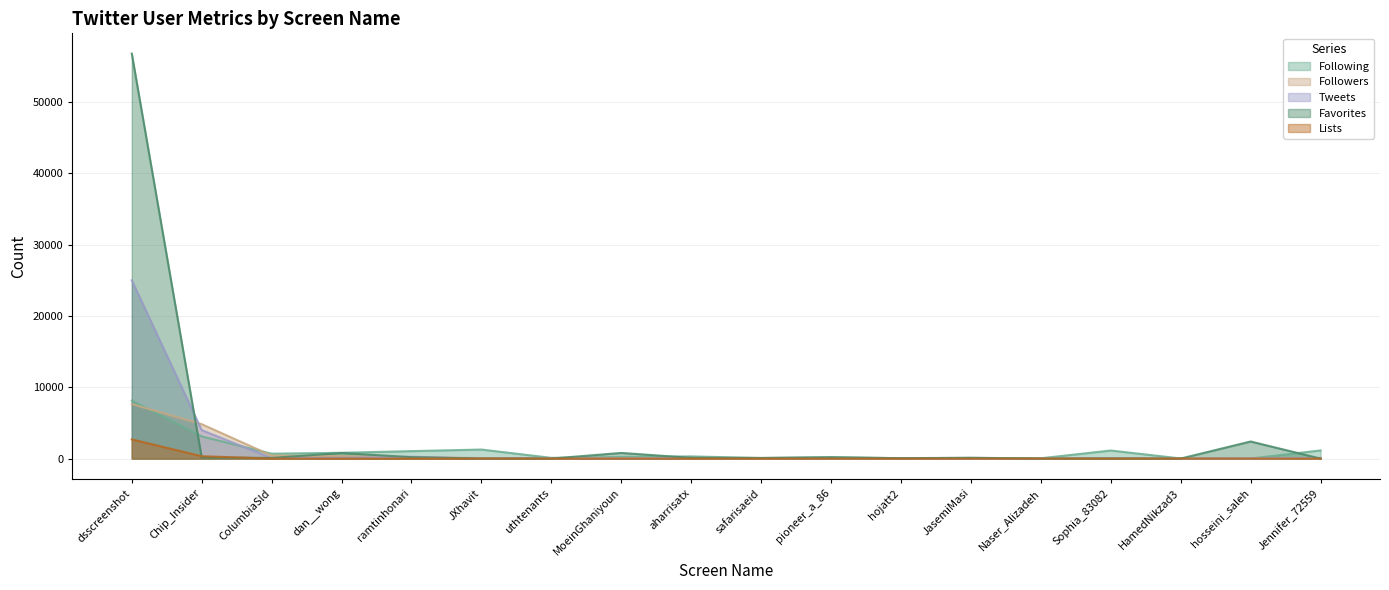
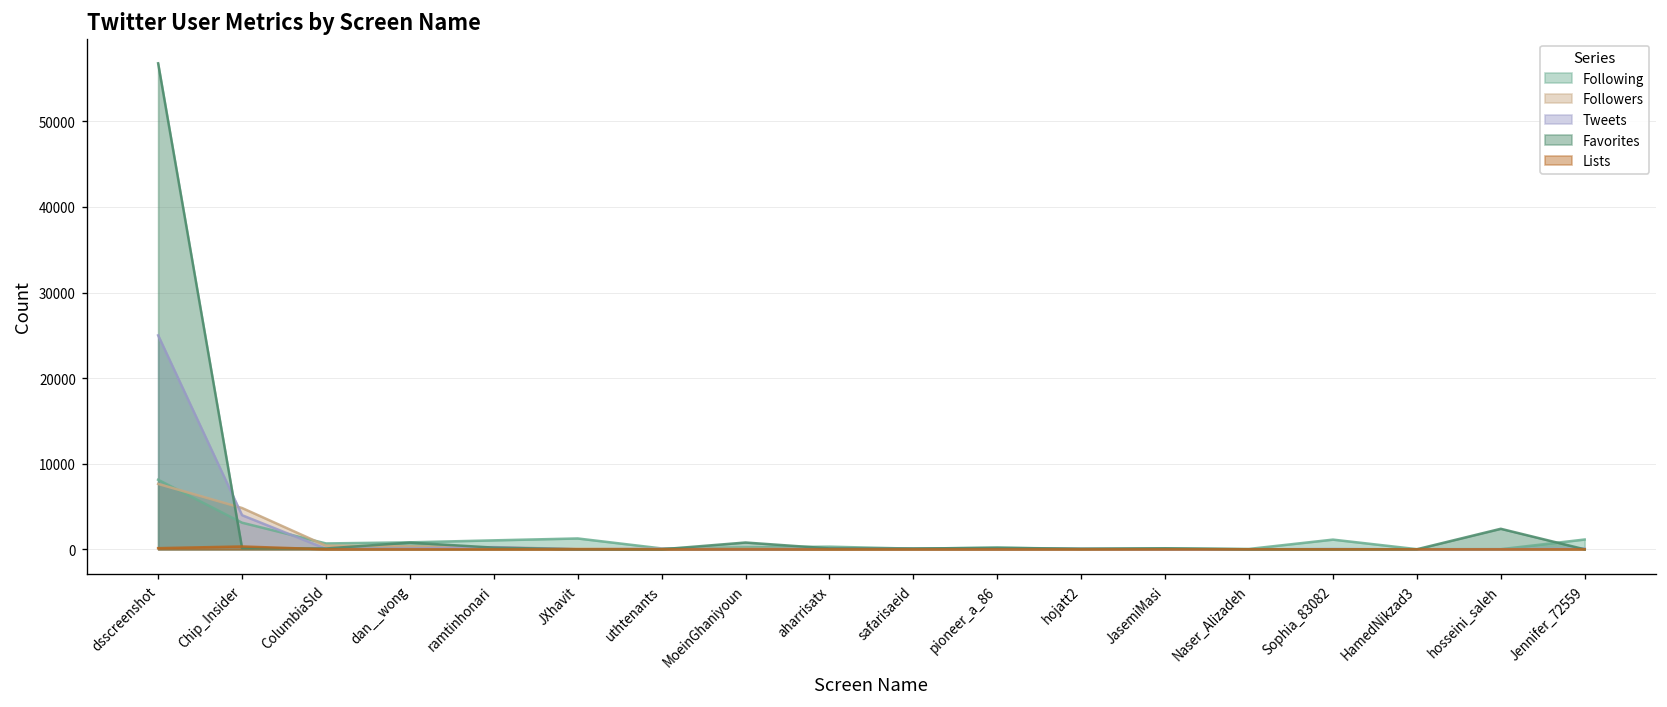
Lists, dsscreenshot: 3000 -> 0
